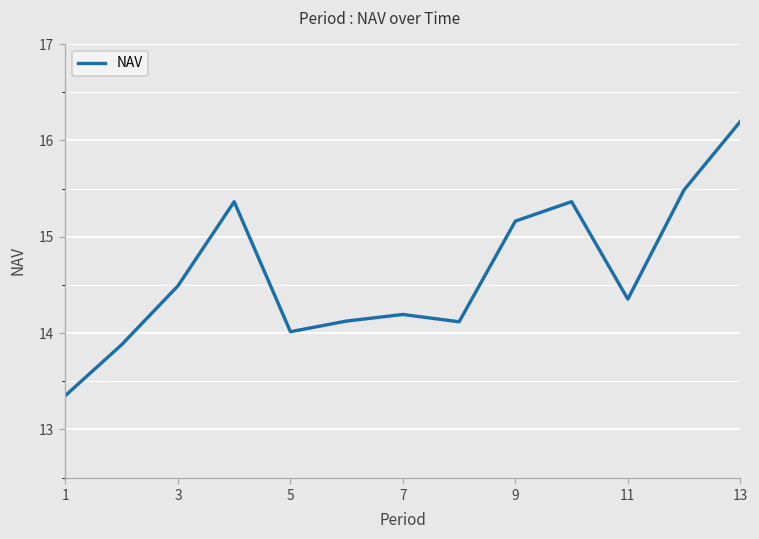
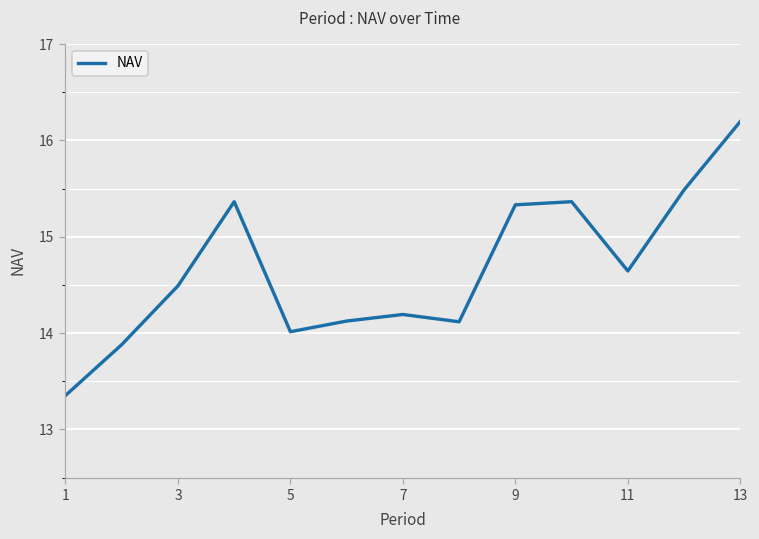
9: 15.2 -> 15.3
11: 14.4 -> 14.6
